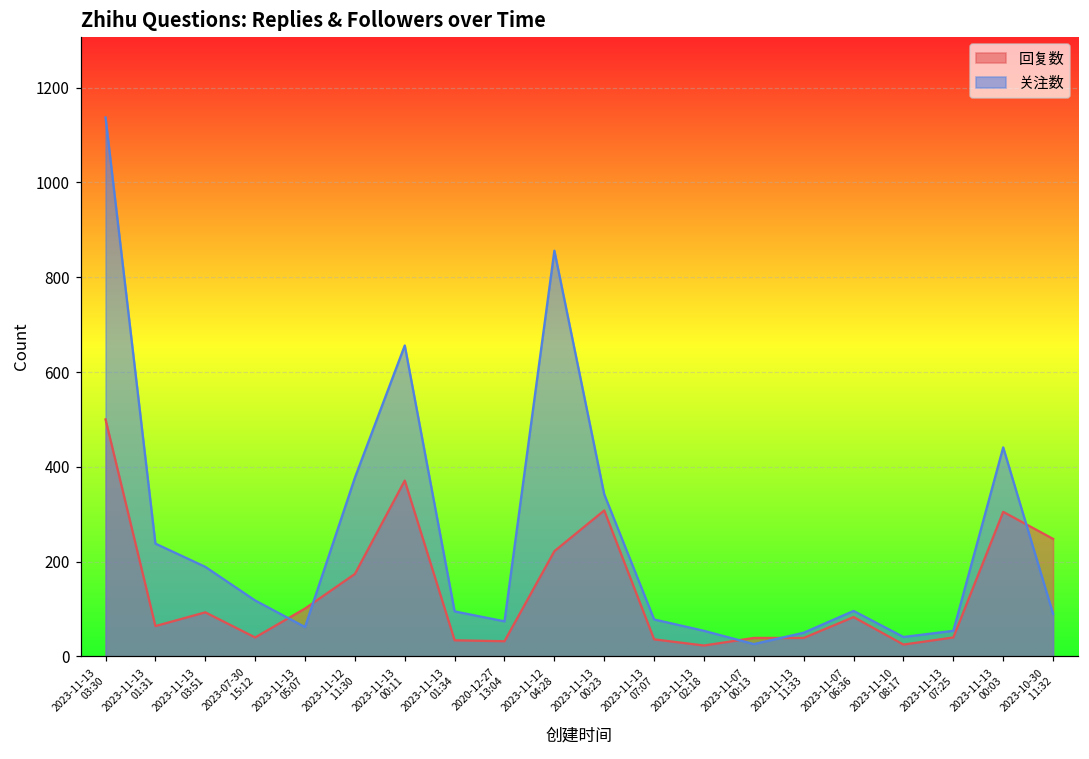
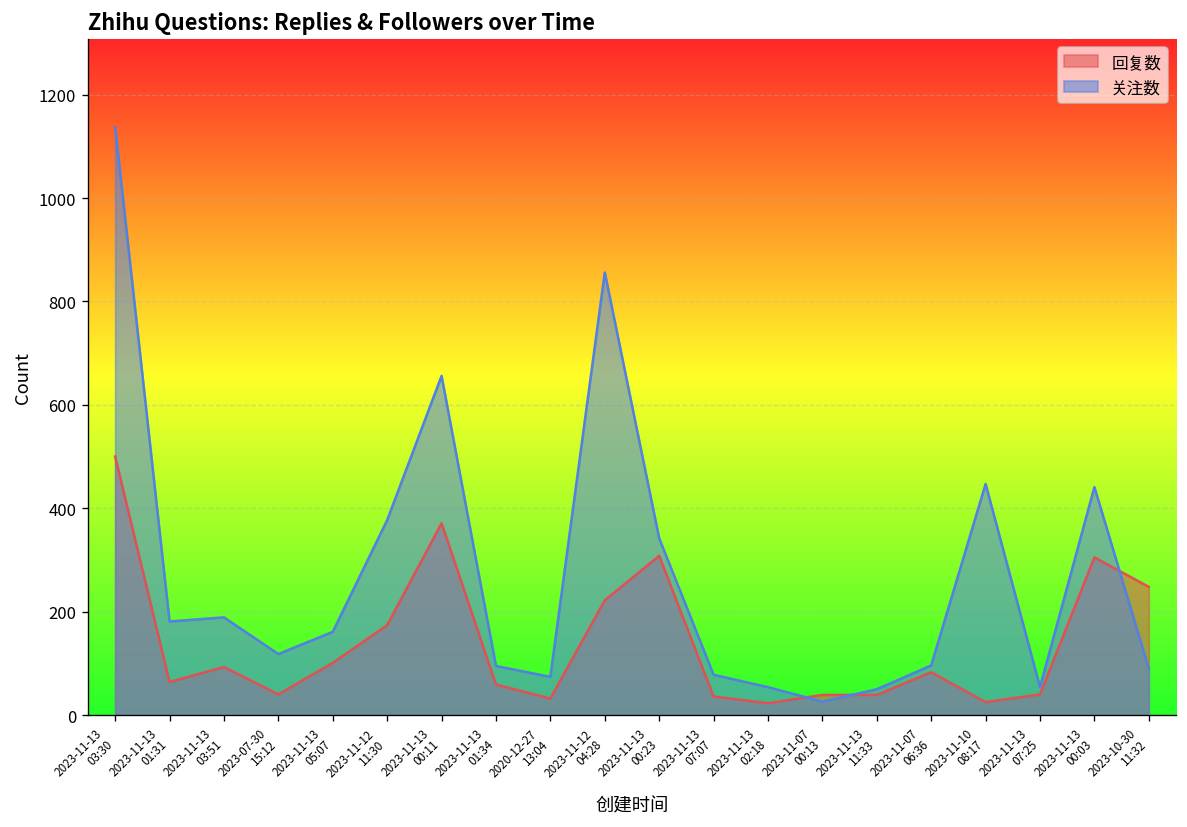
关注数, 2023-11-13 01:31: 240 -> 180
关注数, 2023-11-13 05:07: 60 -> 160
回复数, 2023-11-13 01:34: 30 -> 60
关注数, 2023-11-10 08:17: 40 -> 450
